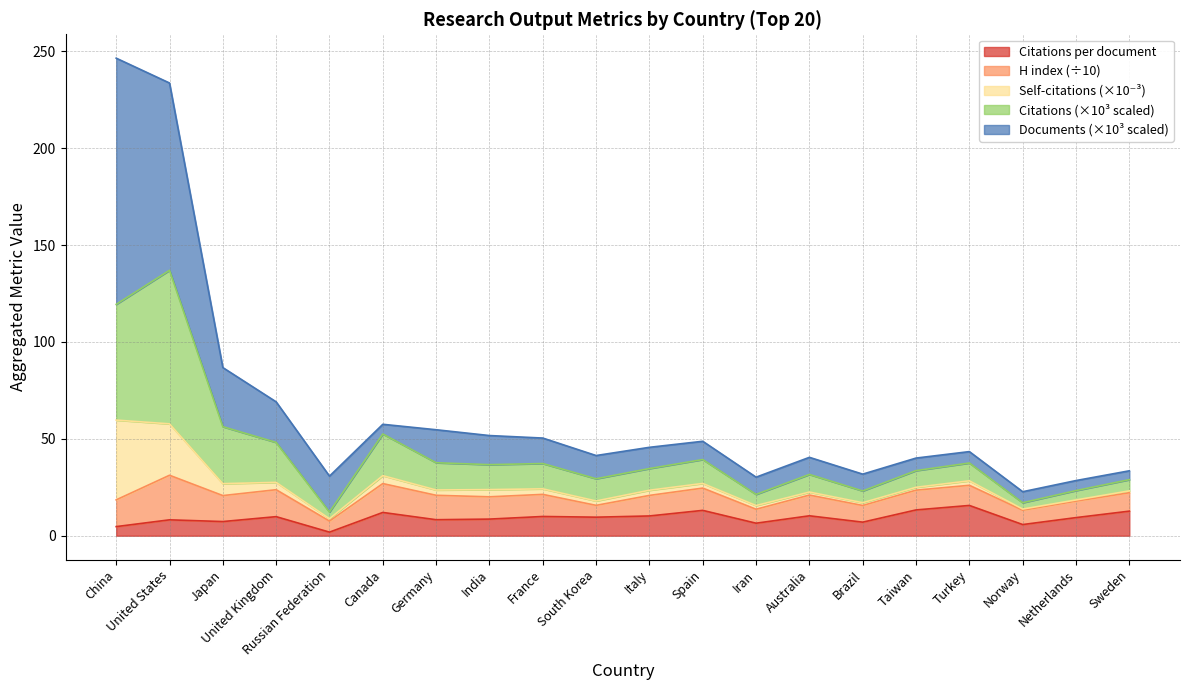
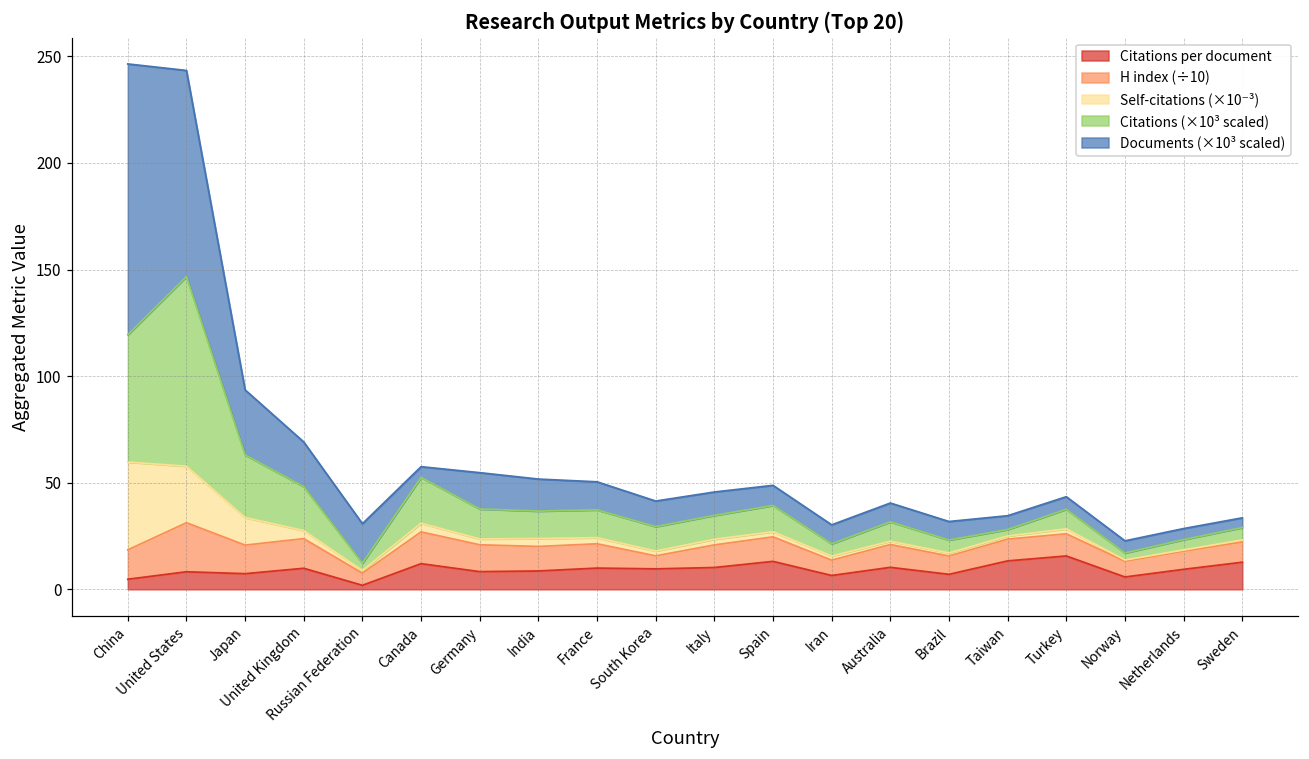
Citations (×10³ scaled), United States: 79 -> 89
Self-citations (×10⁻³), Japan: 6 -> 13
Citations (×10³ scaled), Taiwan: 9 -> 3
